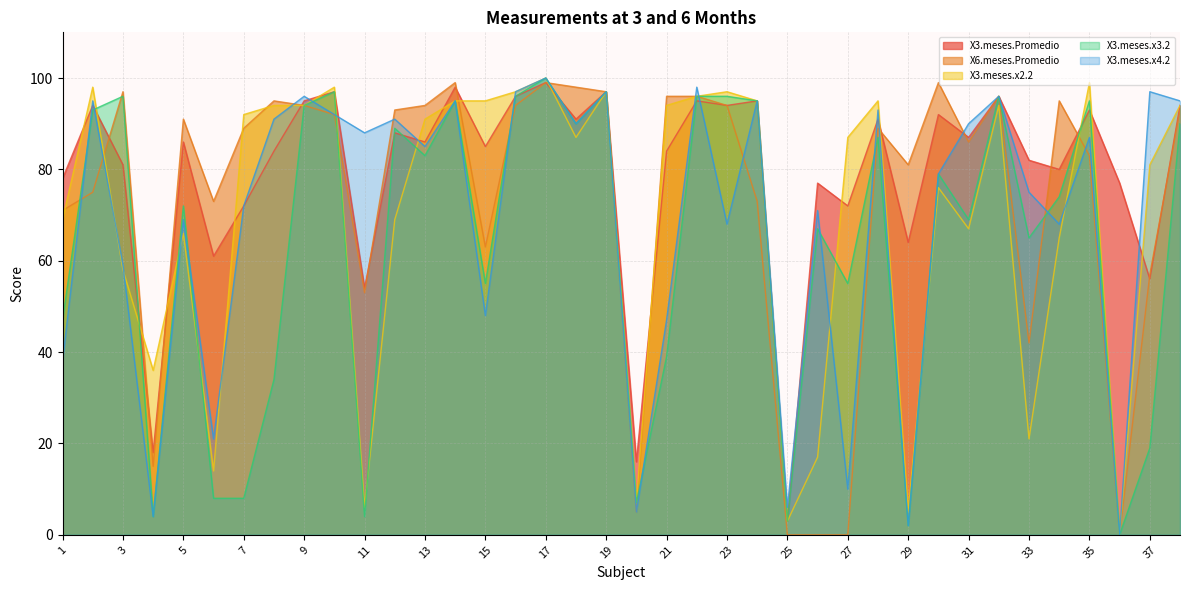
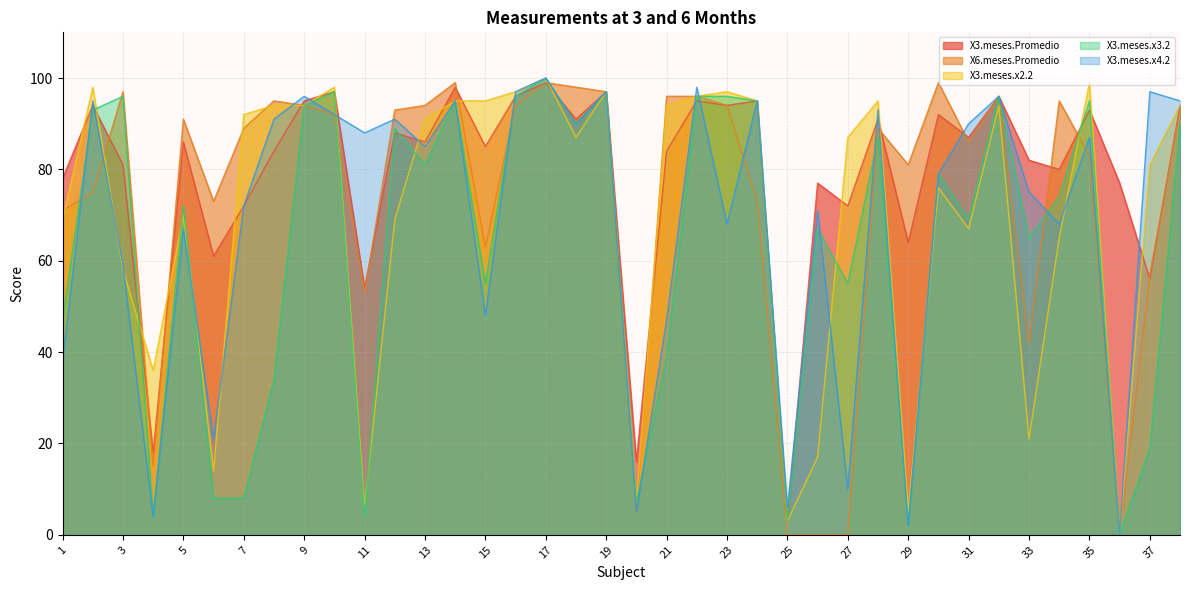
X3.meses.x2.2, 5: 66 -> 70
X3.meses.x4.2, 5: 69 -> 67
X3.meses.x3.2, 13: 83 -> 81
